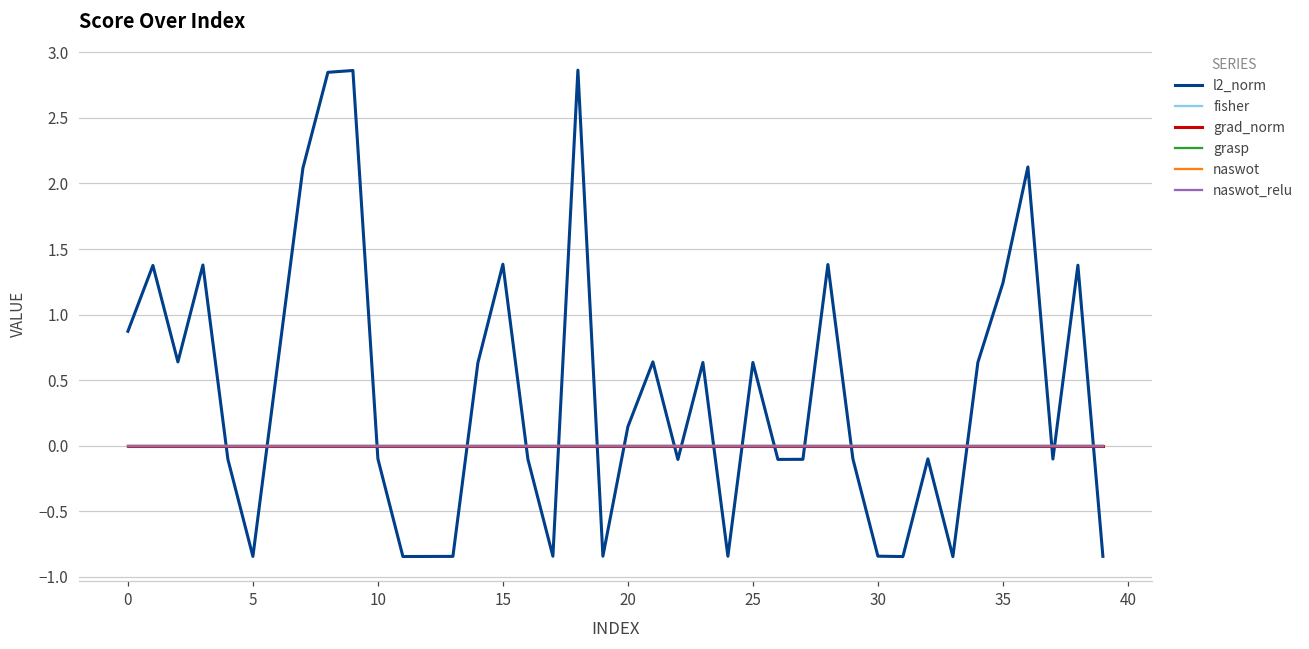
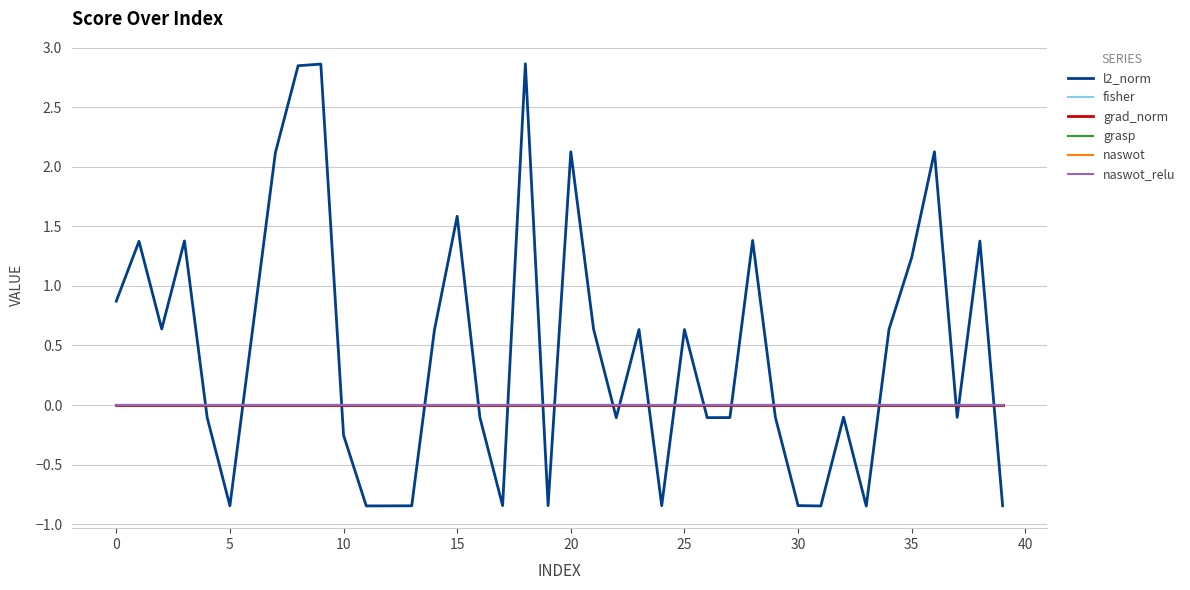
l2_norm, 10: -0.10 -> -0.25
l2_norm, 15: 1.38 -> 1.59
l2_norm, 20: 0.14 -> 2.13
